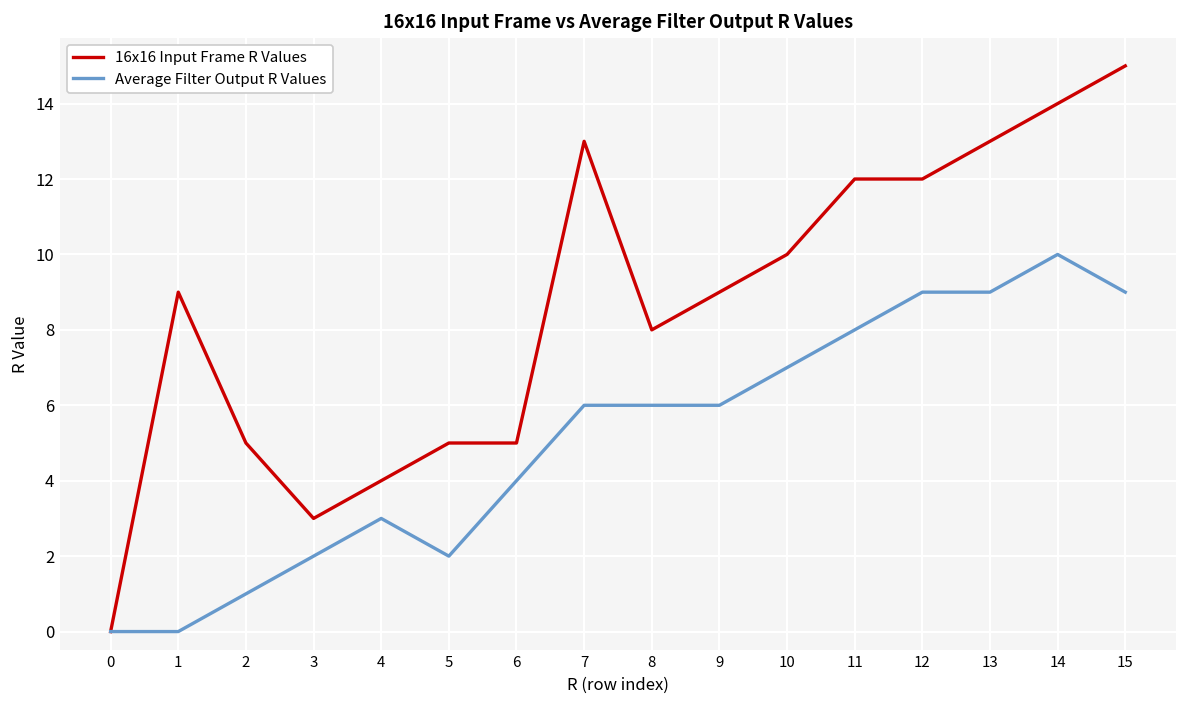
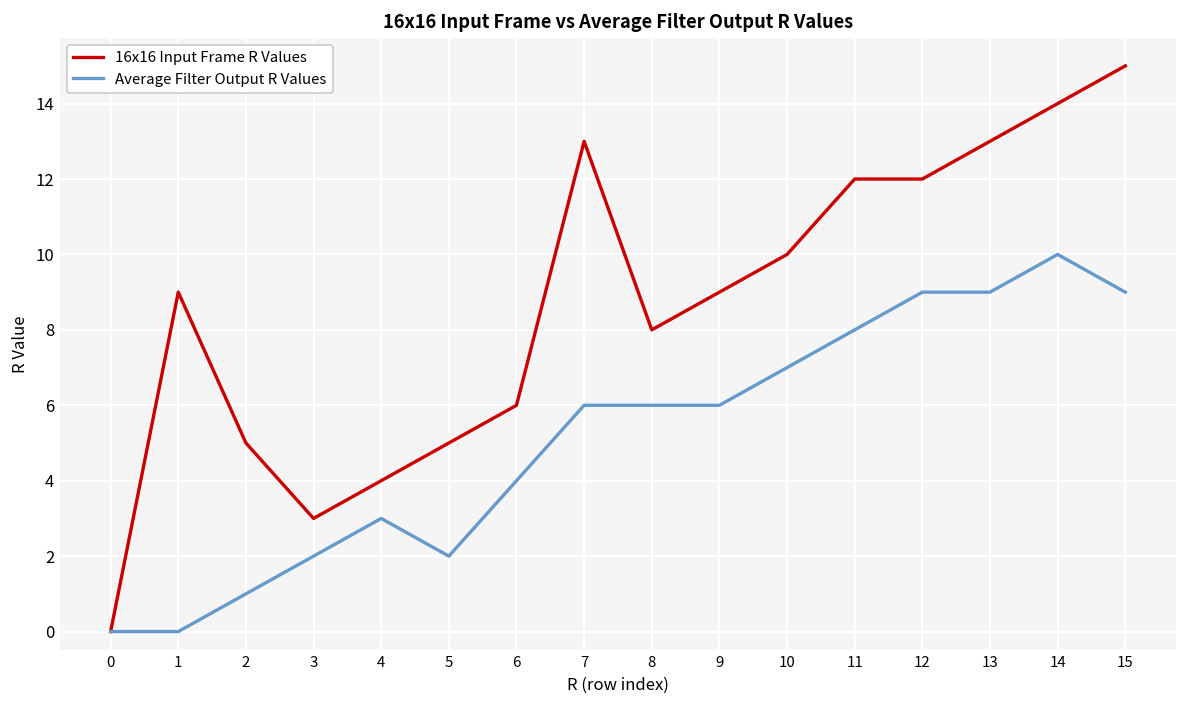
16x16 Input Frame R Values, 6: 5 -> 6
